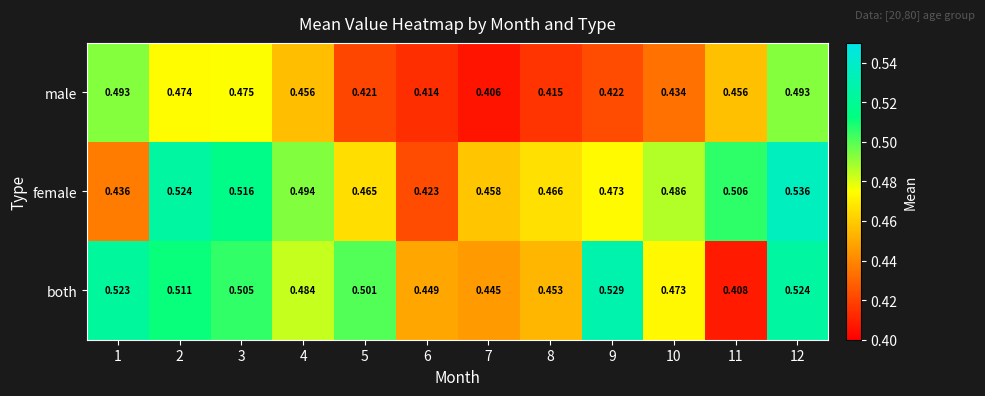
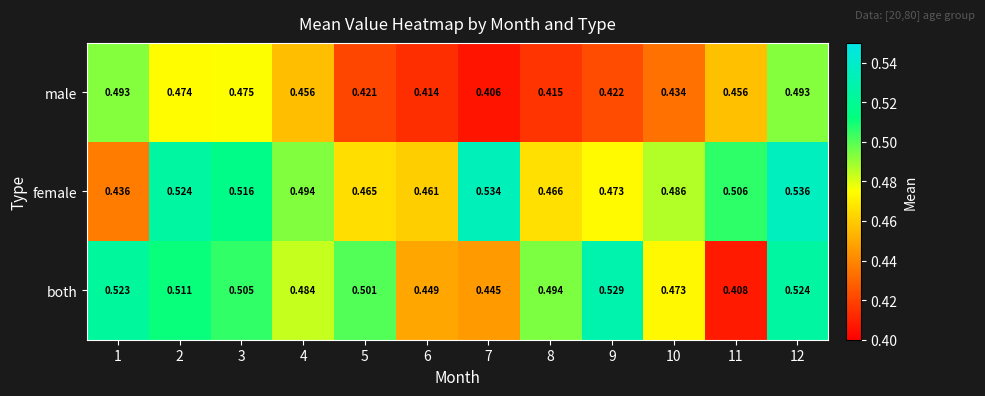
female, 6: 0.423 -> 0.461
female, 7: 0.458 -> 0.534
both, 8: 0.453 -> 0.494
